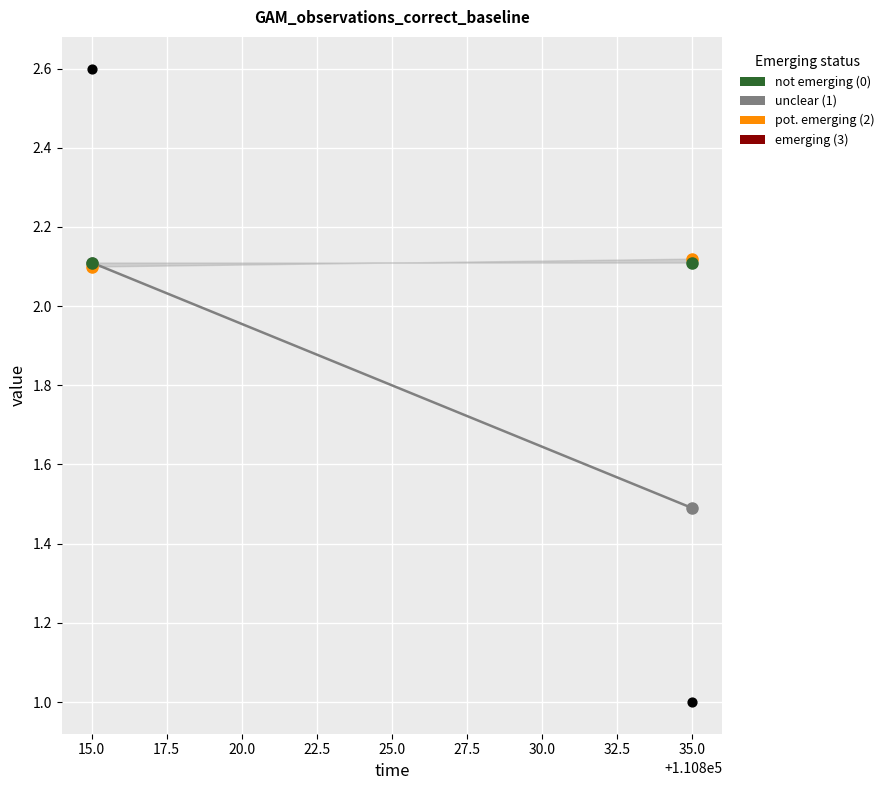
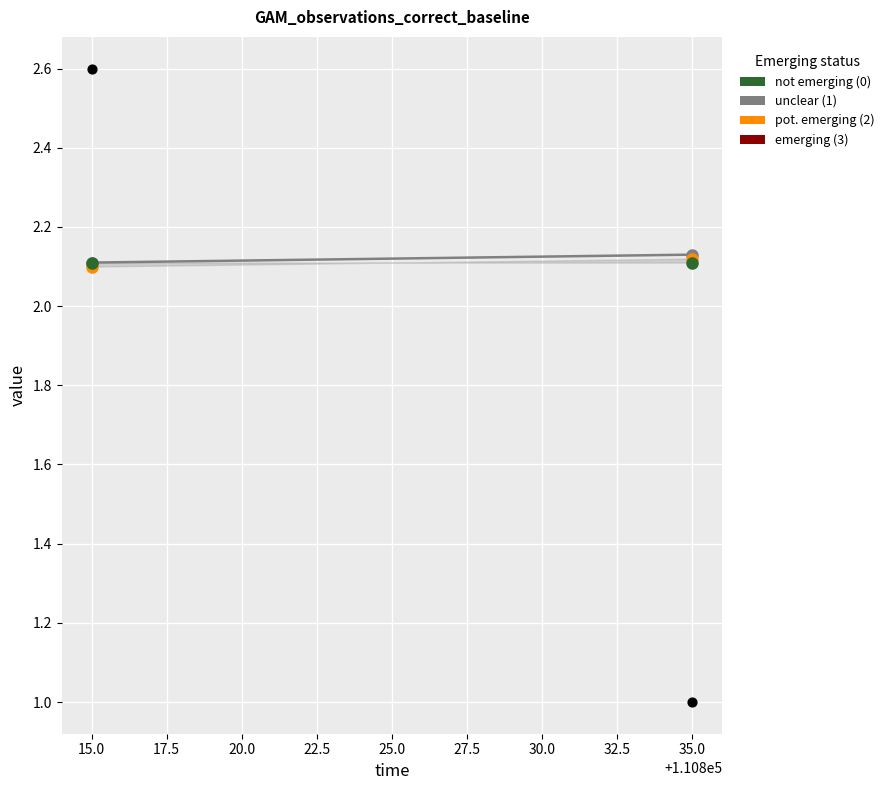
unclear (1), 35.0: 1.49 -> 2.13
